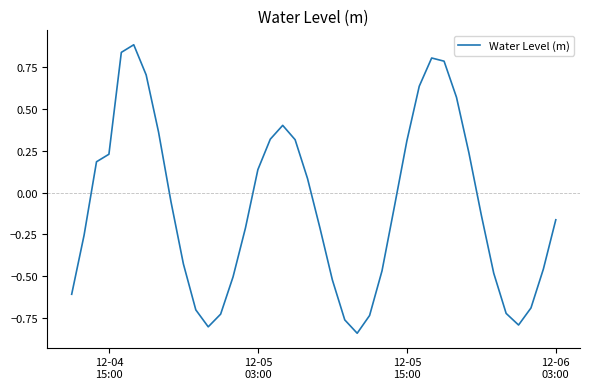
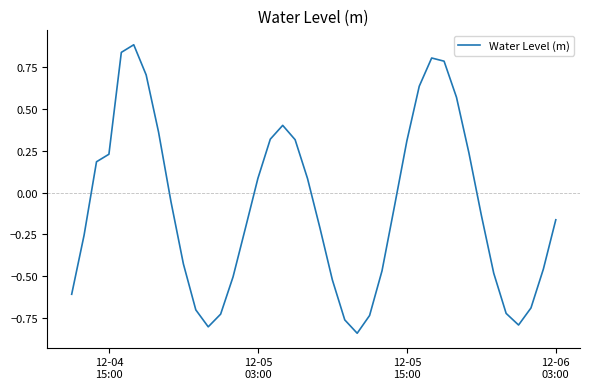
12-05 03:00: 0.14 -> 0.08
